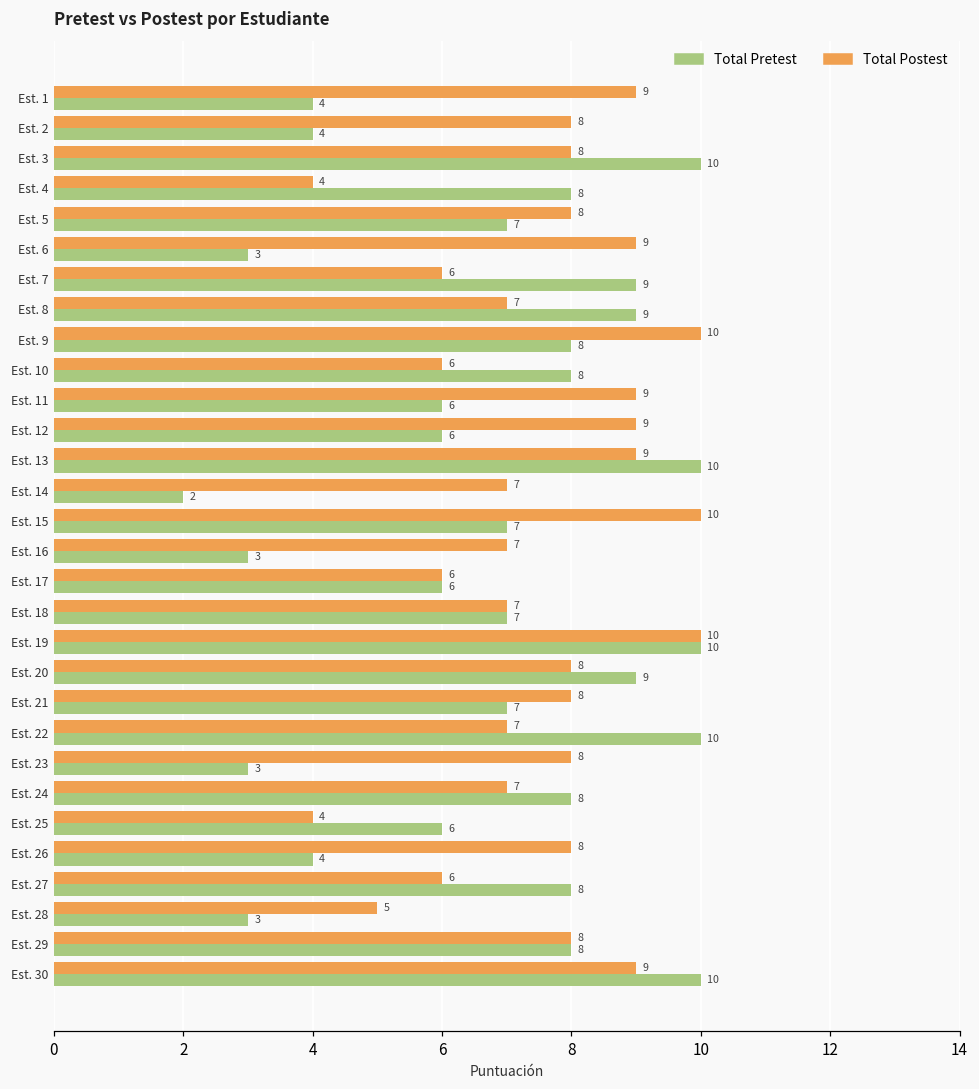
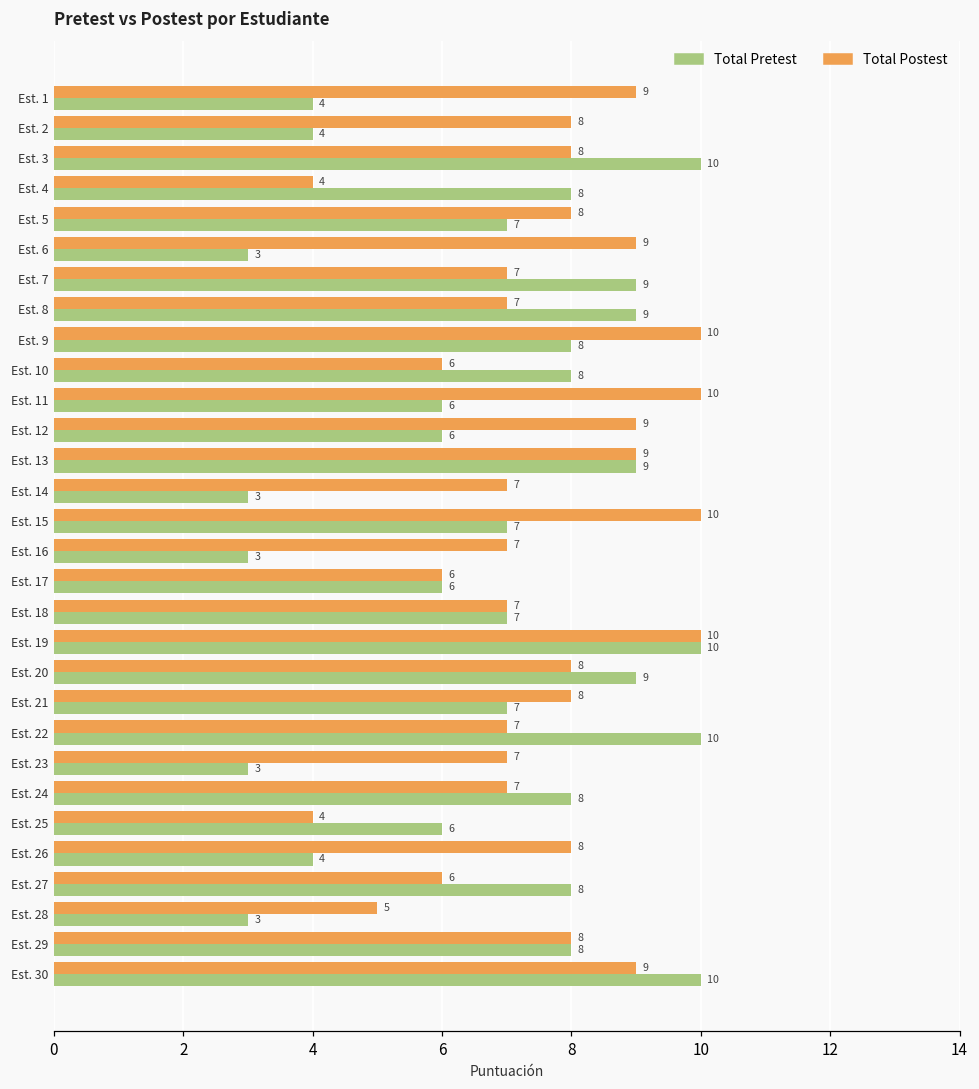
Total Postest, Est. 7: 6 -> 7
Total Postest, Est. 11: 9 -> 10
Total Pretest, Est. 13: 10 -> 9
Total Pretest, Est. 14: 2 -> 3
Total Postest, Est. 23: 8 -> 7
